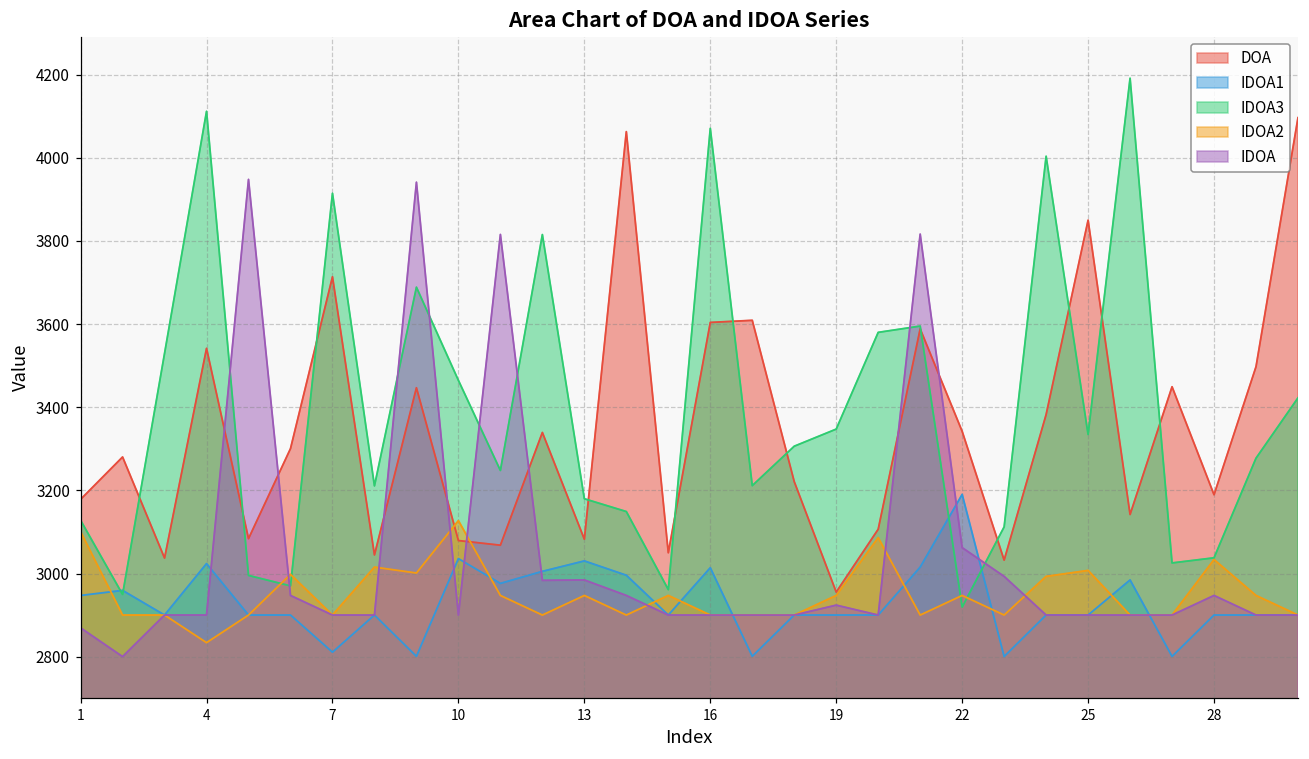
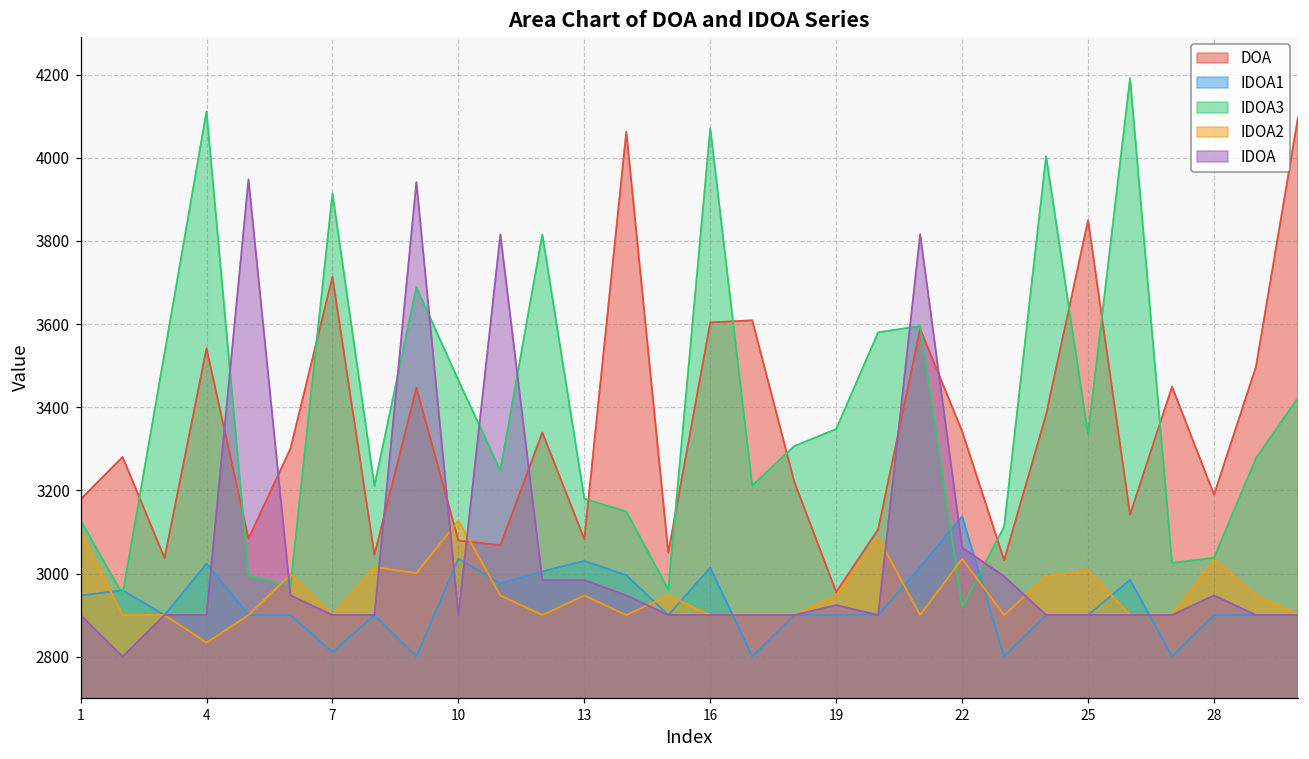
IDOA, 1: 2870 -> 2900
IDOA1, 22: 3190 -> 3140
IDOA2, 22: 2950 -> 3040
